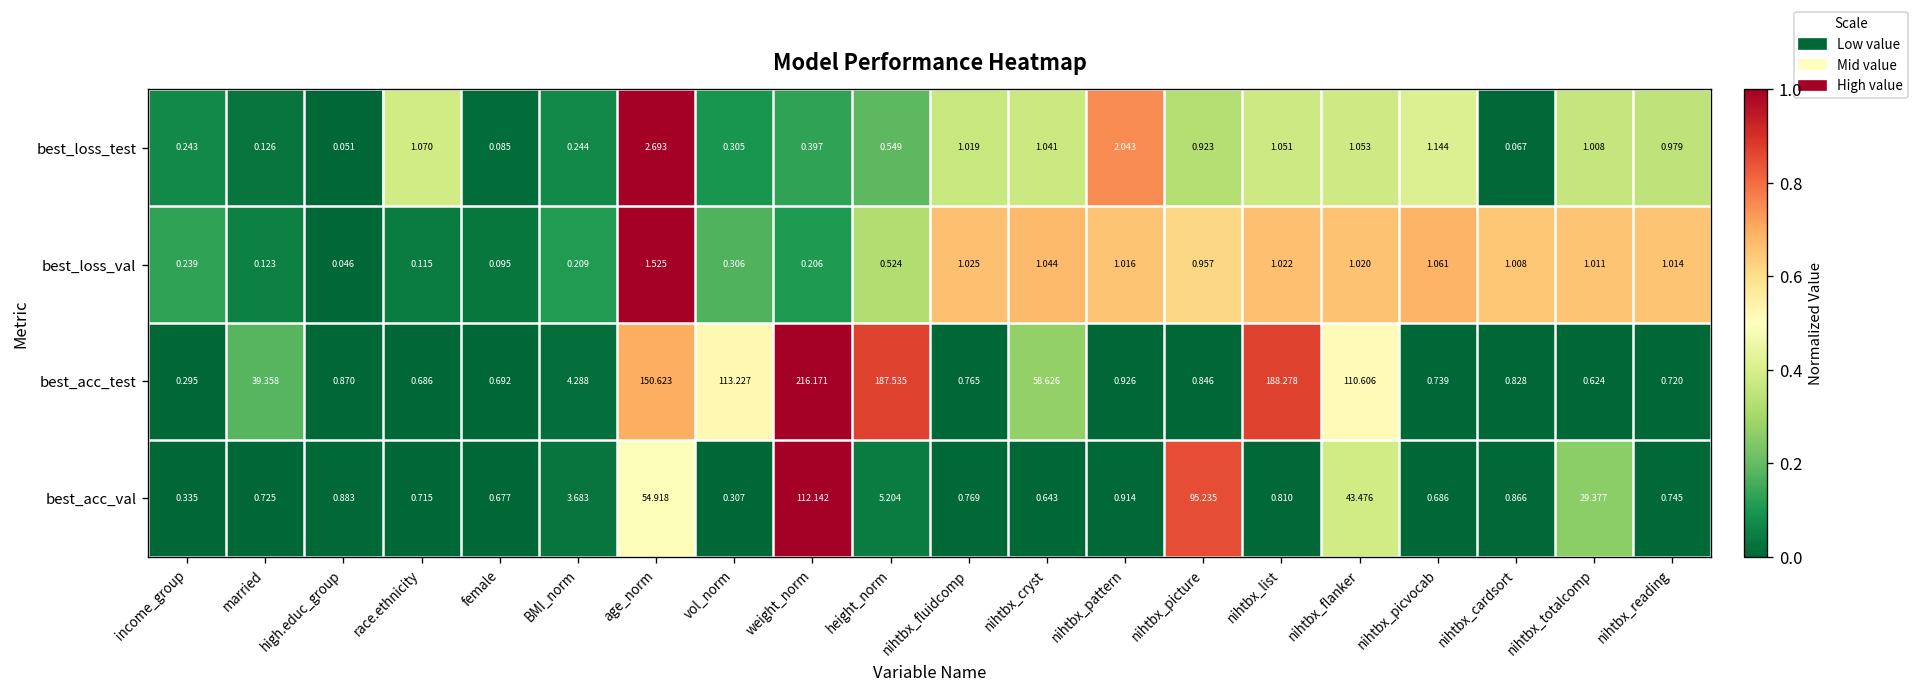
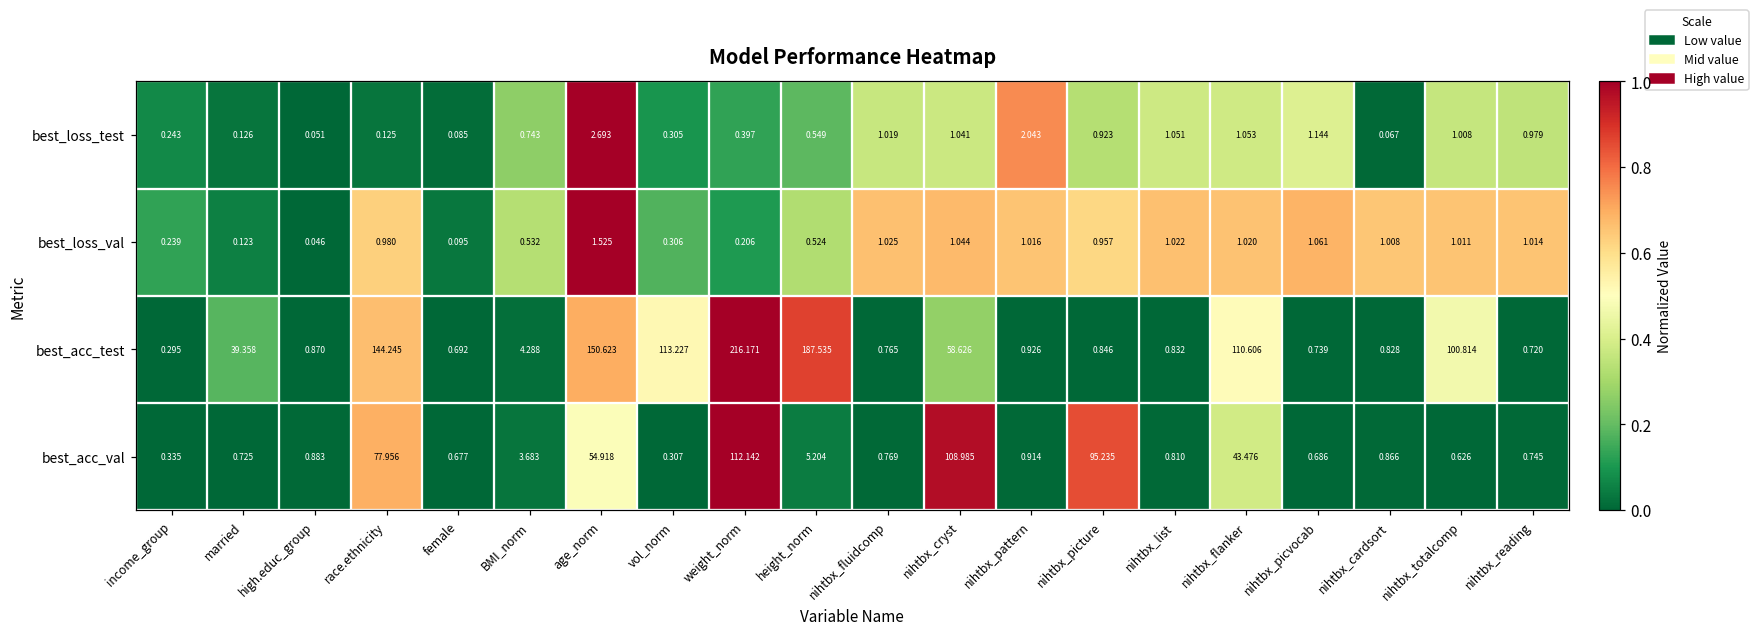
best_loss_test, race.ethnicity: 1.070 -> 0.125
best_loss_test, BMI_norm: 0.244 -> 0.743
best_loss_val, race.ethnicity: 0.115 -> 0.980
best_loss_val, BMI_norm: 0.209 -> 0.532
best_acc_test, race.ethnicity: 0.686 -> 144.245
best_acc_test, nihtbx_list: 188.278 -> 0.832
best_acc_test, nihtbx_totalcomp: 0.624 -> 100.814
best_acc_val, race.ethnicity: 0.715 -> 77.956
best_acc_val, nihtbx_cryst: 0.643 -> 108.985
best_acc_val, nihtbx_totalcomp: 29.377 -> 0.626
